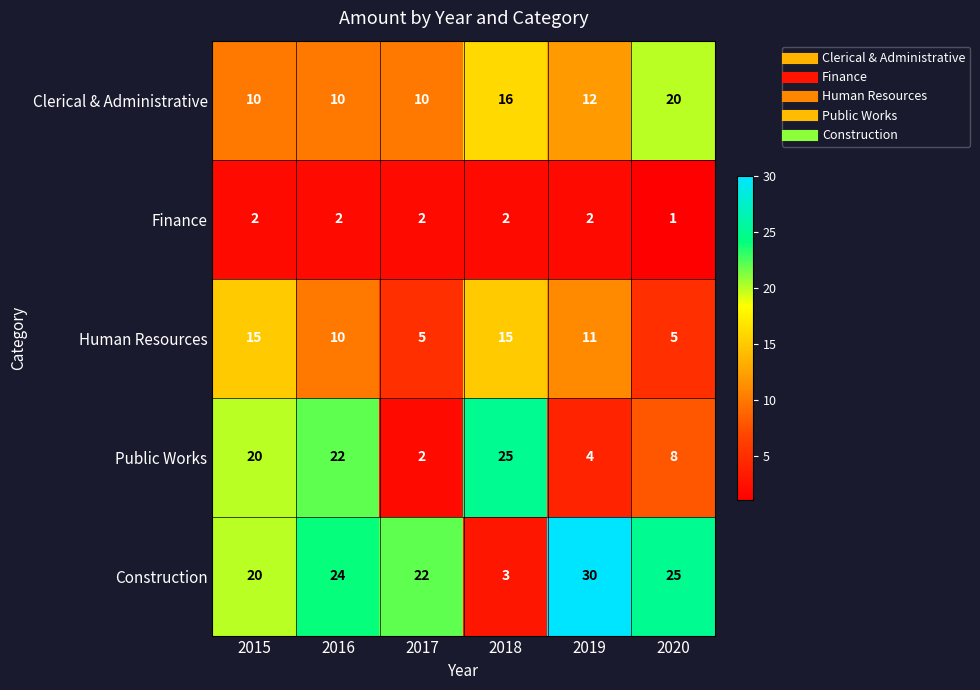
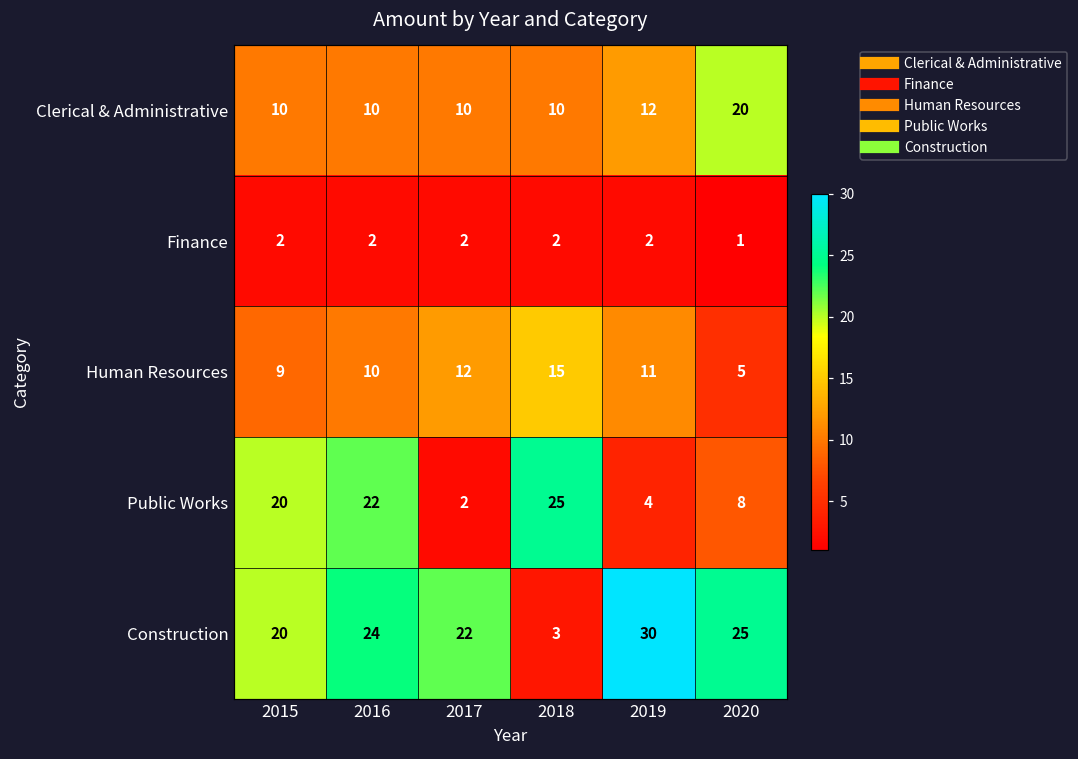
Clerical & Administrative, 2018: 16 -> 10
Human Resources, 2015: 15 -> 9
Human Resources, 2017: 5 -> 12
